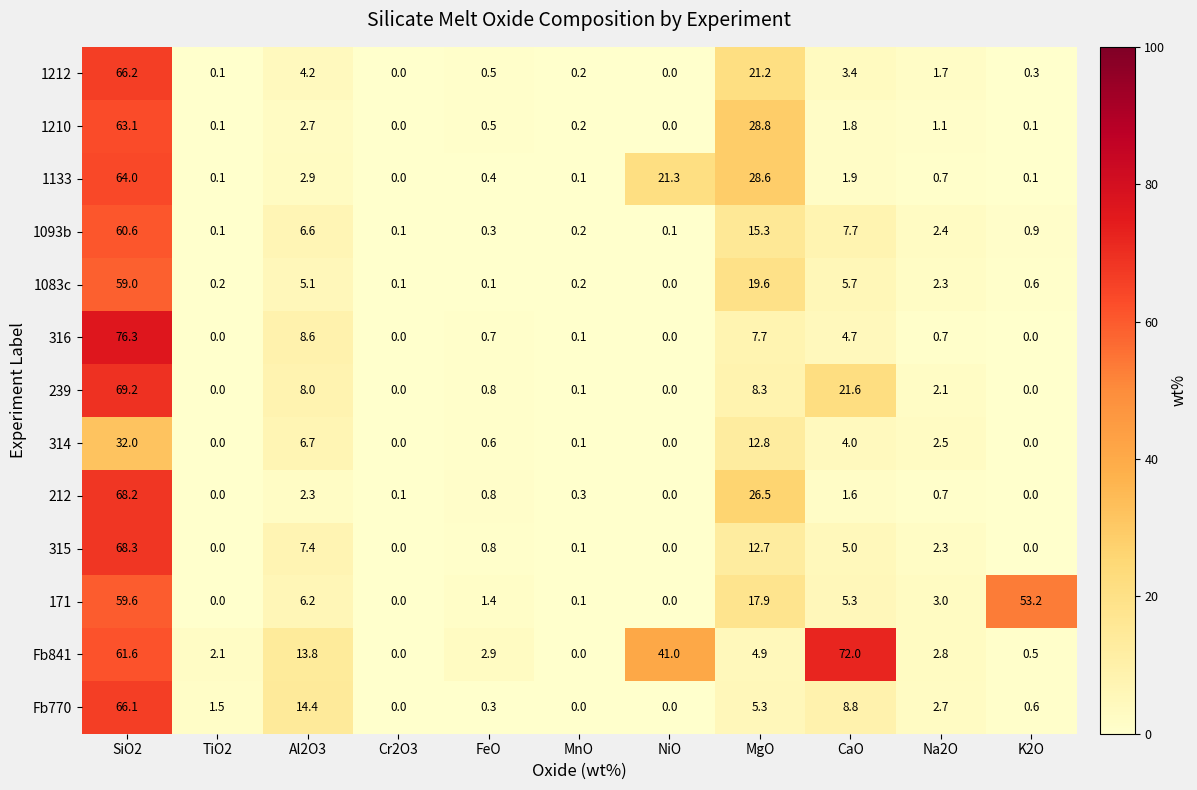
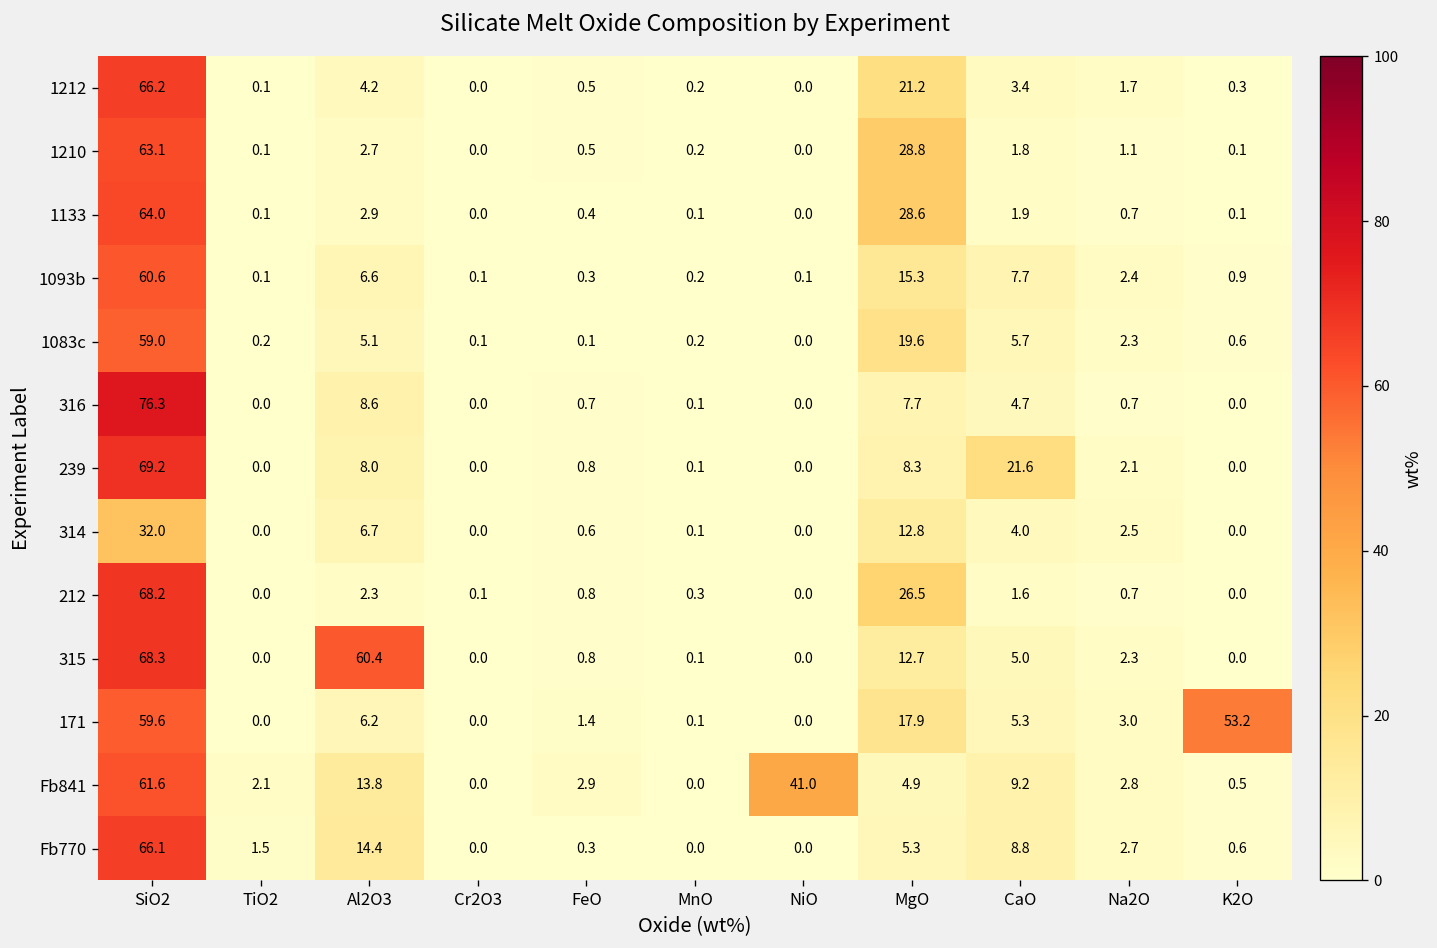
1133, NiO: 21.3 -> 0.0
315, Al2O3: 7.4 -> 60.4
Fb841, CaO: 72.0 -> 9.2
